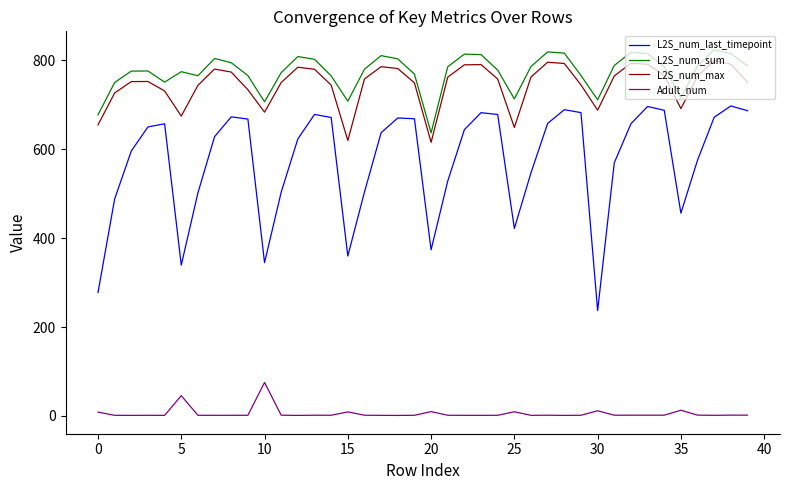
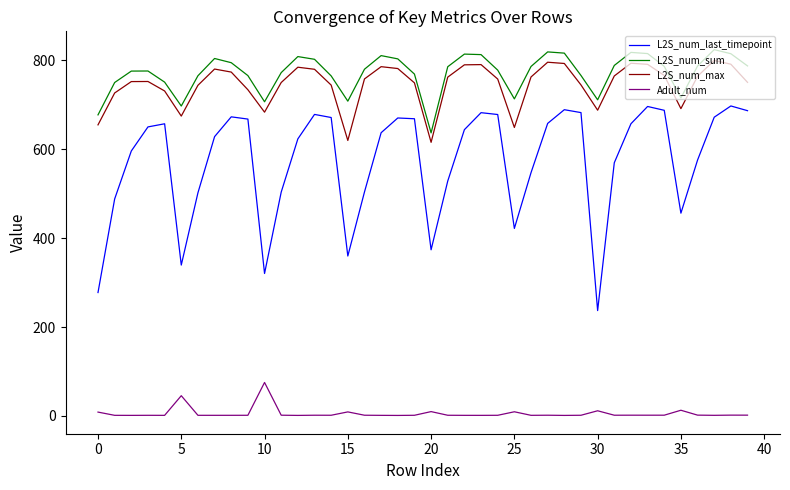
L2S_num_sum, 5: 770 -> 700
L2S_num_last_timepoint, 10: 340 -> 320
